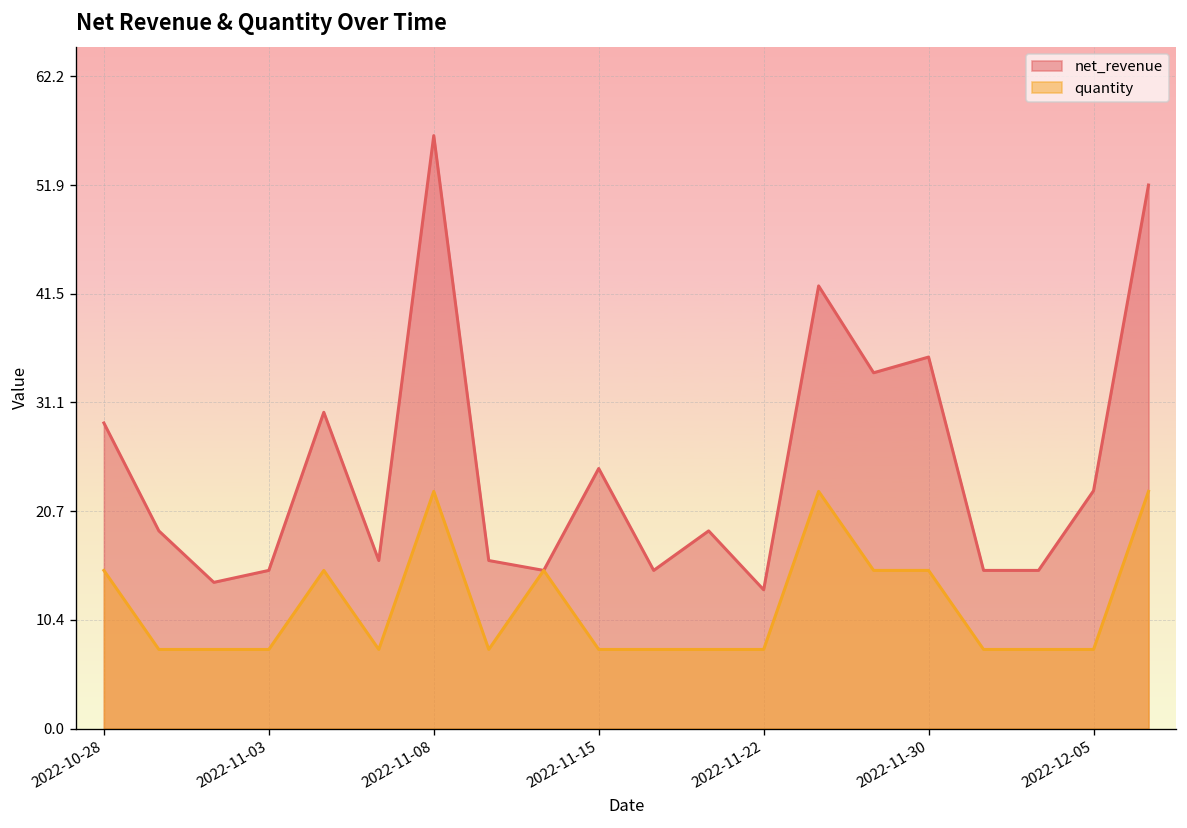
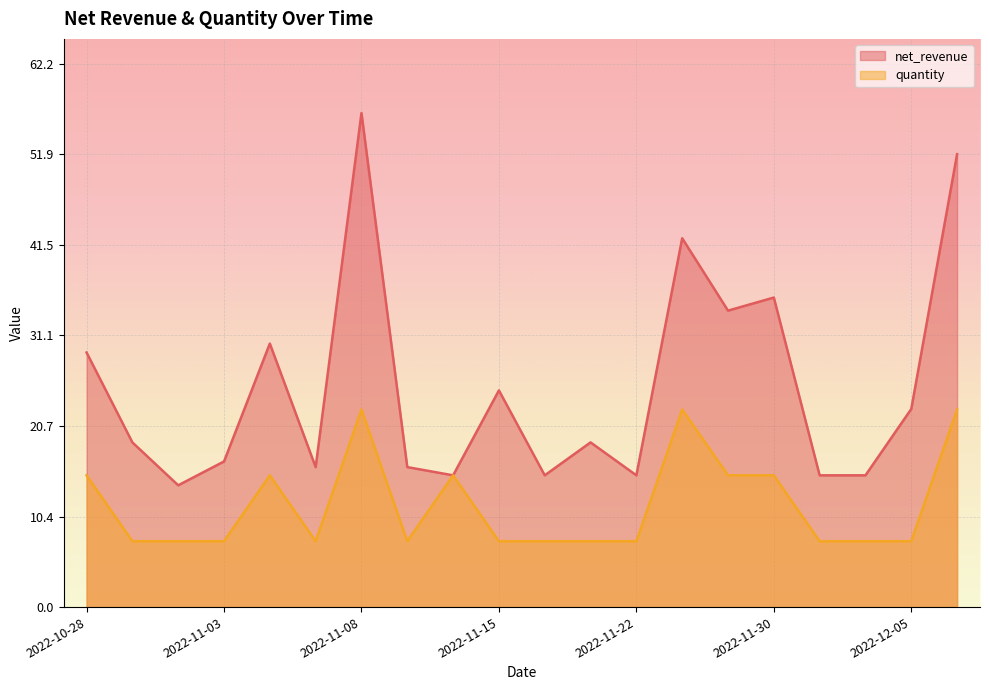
net_revenue, 2022-11-03: 15 -> 17
net_revenue, 2022-11-22: 13 -> 15
